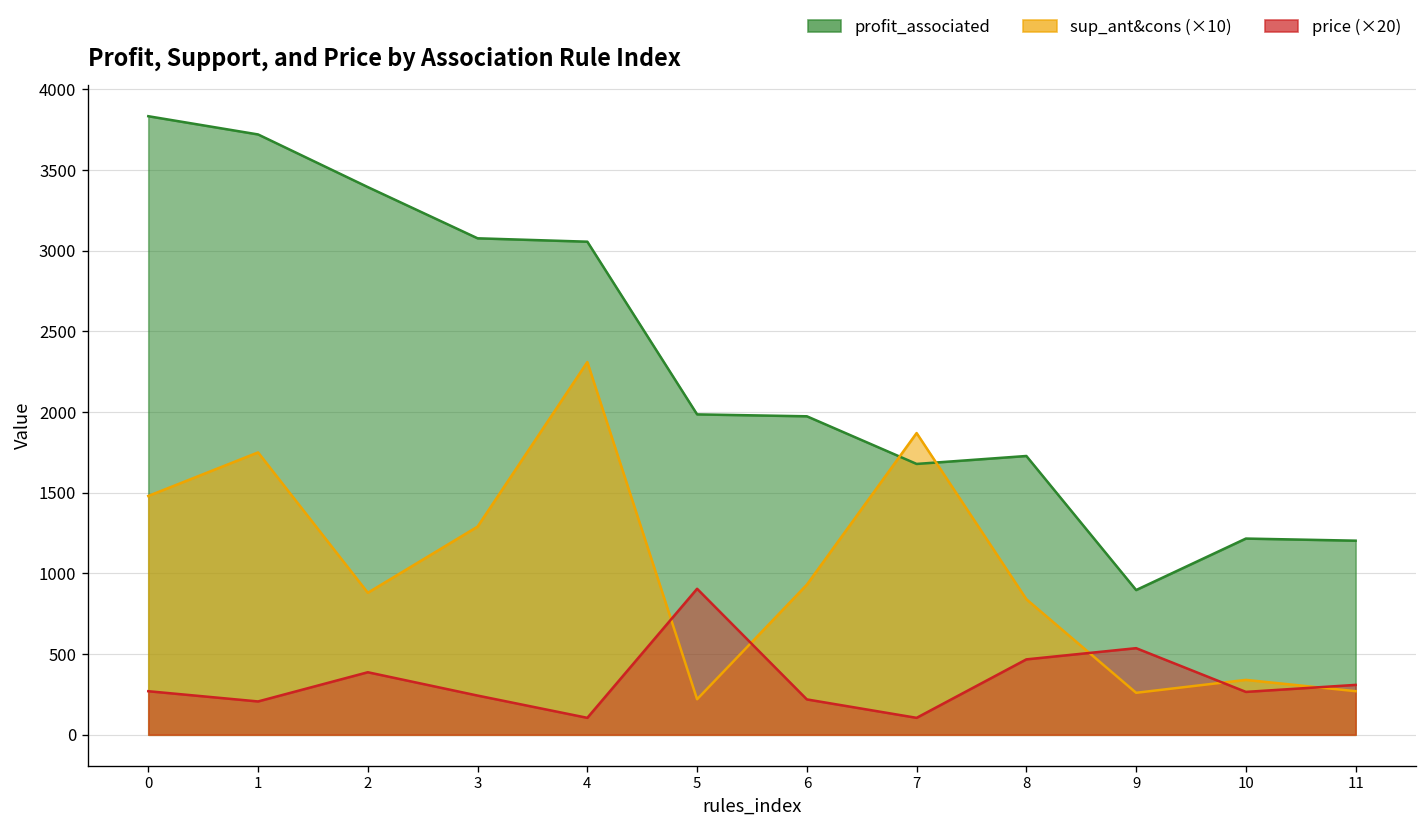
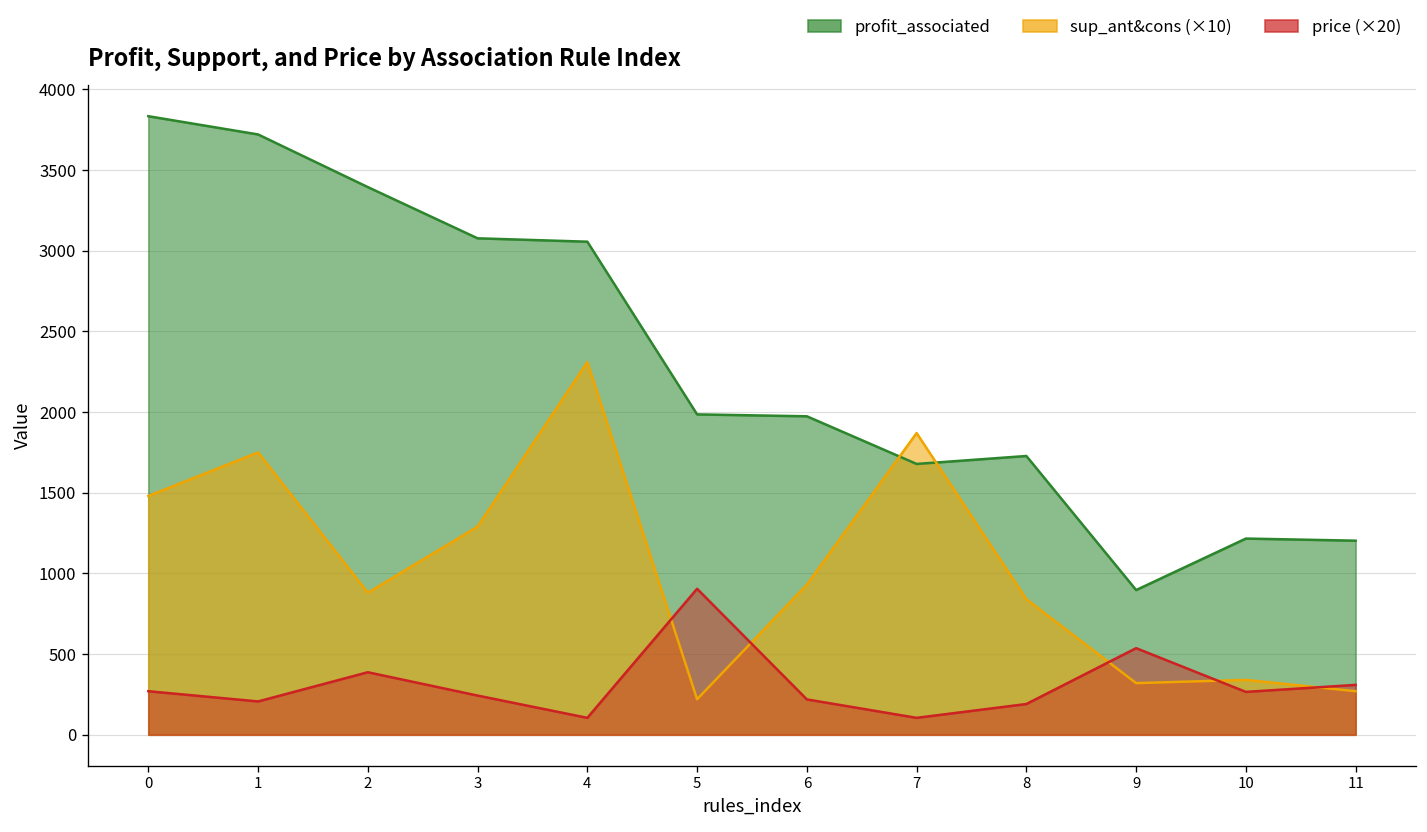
price (×20), 8: 470 -> 190
sup_ant&cons (×10), 9: 260 -> 320
